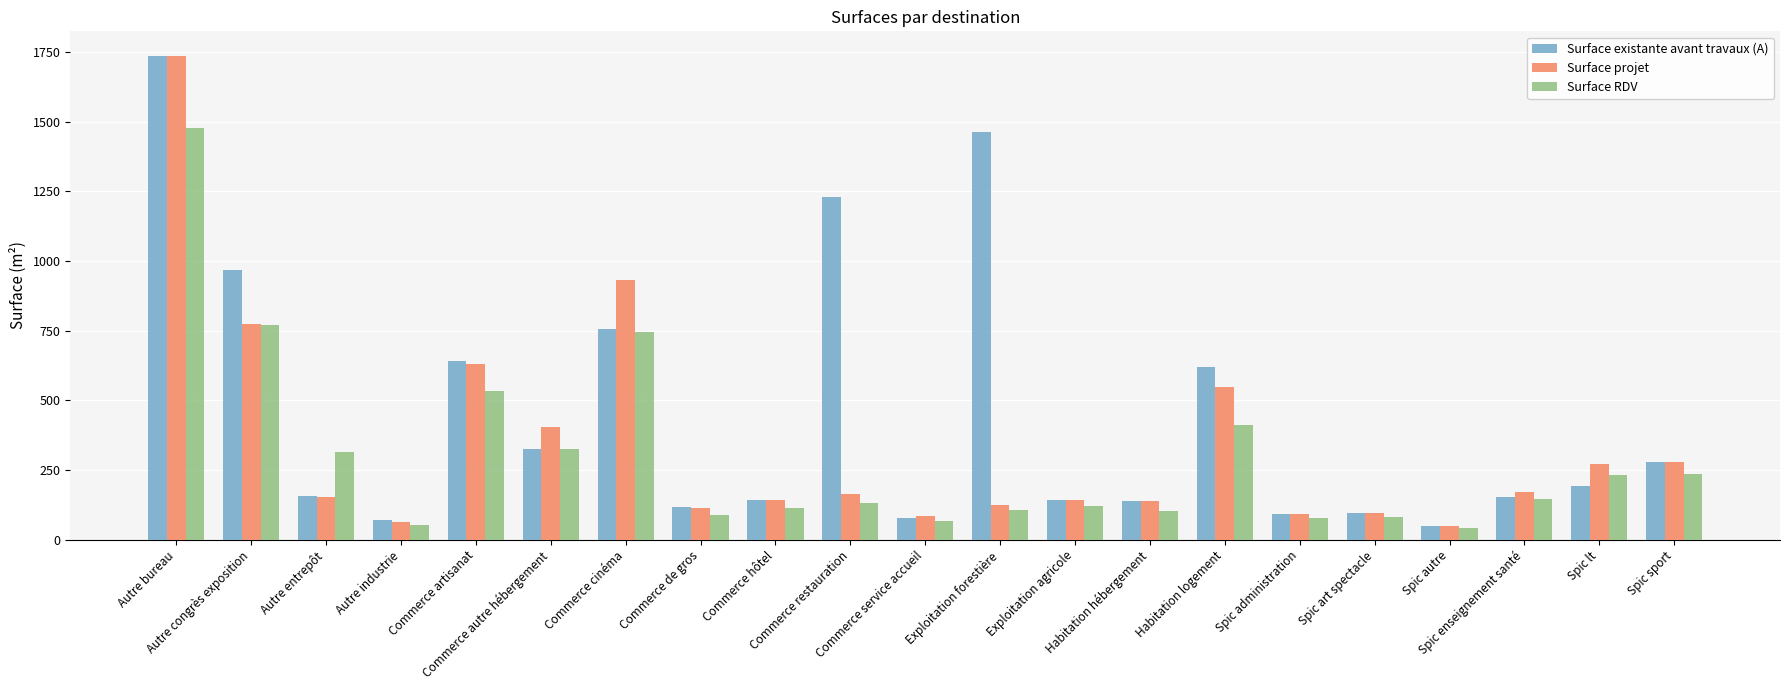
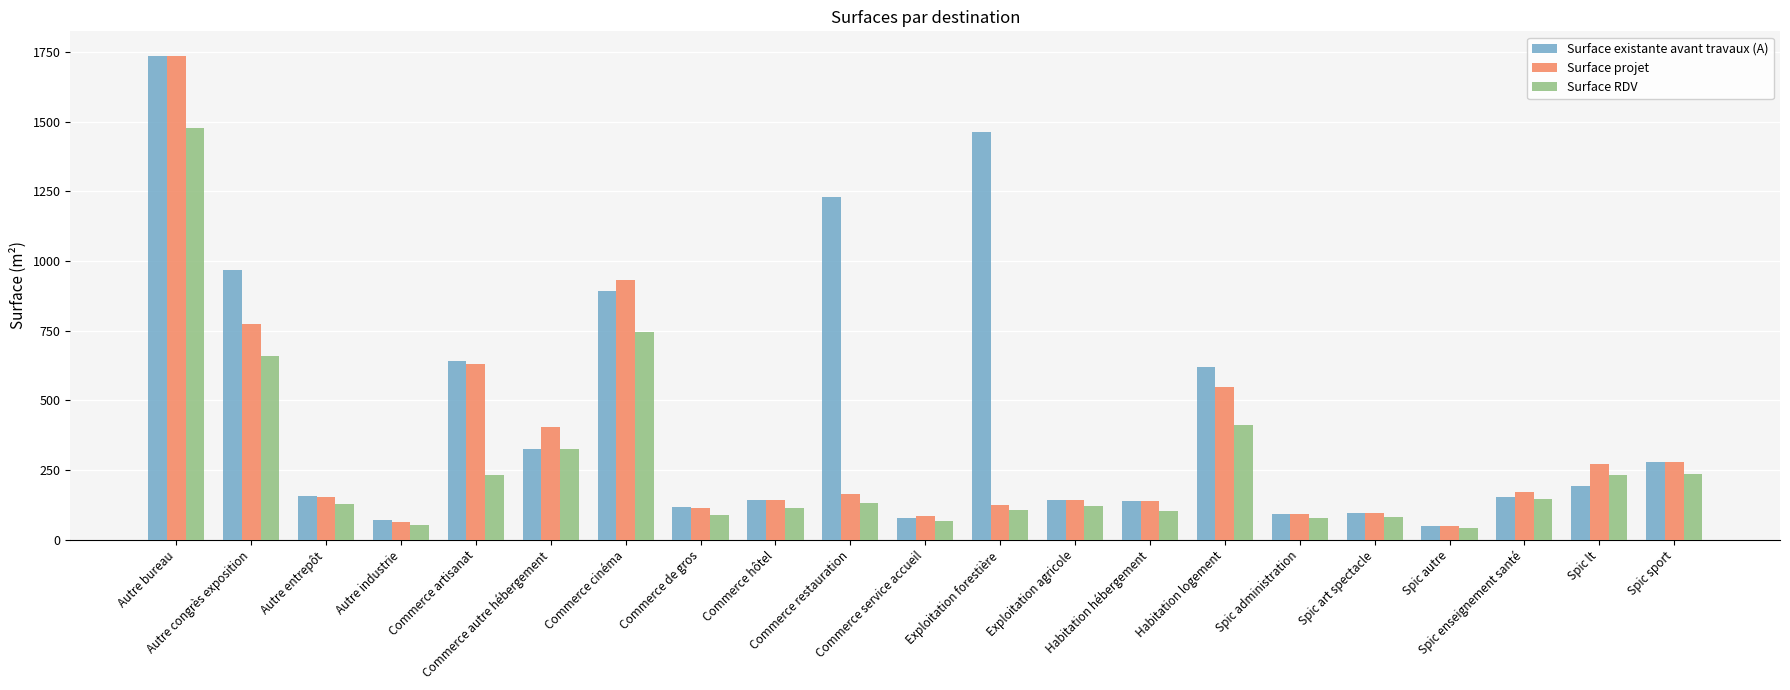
Surface RDV, Autre congrès exposition: 770 -> 660
Surface RDV, Autre entrepôt: 310 -> 130
Surface RDV, Commerce artisanat: 530 -> 230
Surface existante avant travaux (A), Commerce cinéma: 760 -> 890
